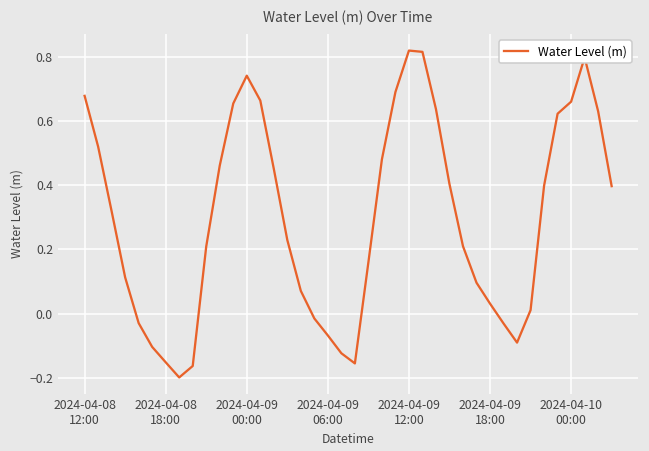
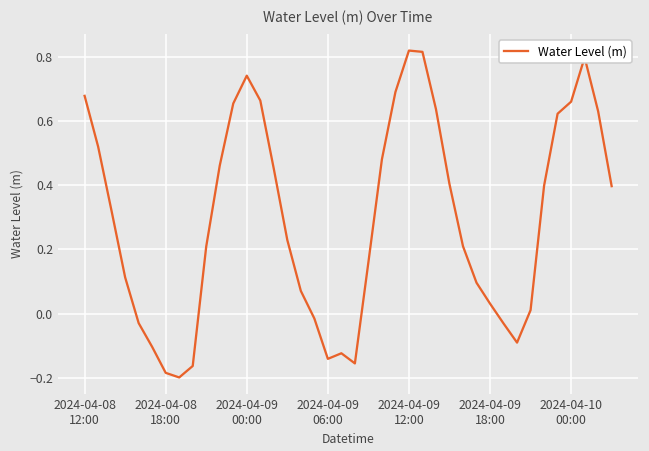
2024-04-08 18:00: -0.15 -> -0.18
2024-04-09 06:00: -0.07 -> -0.14
